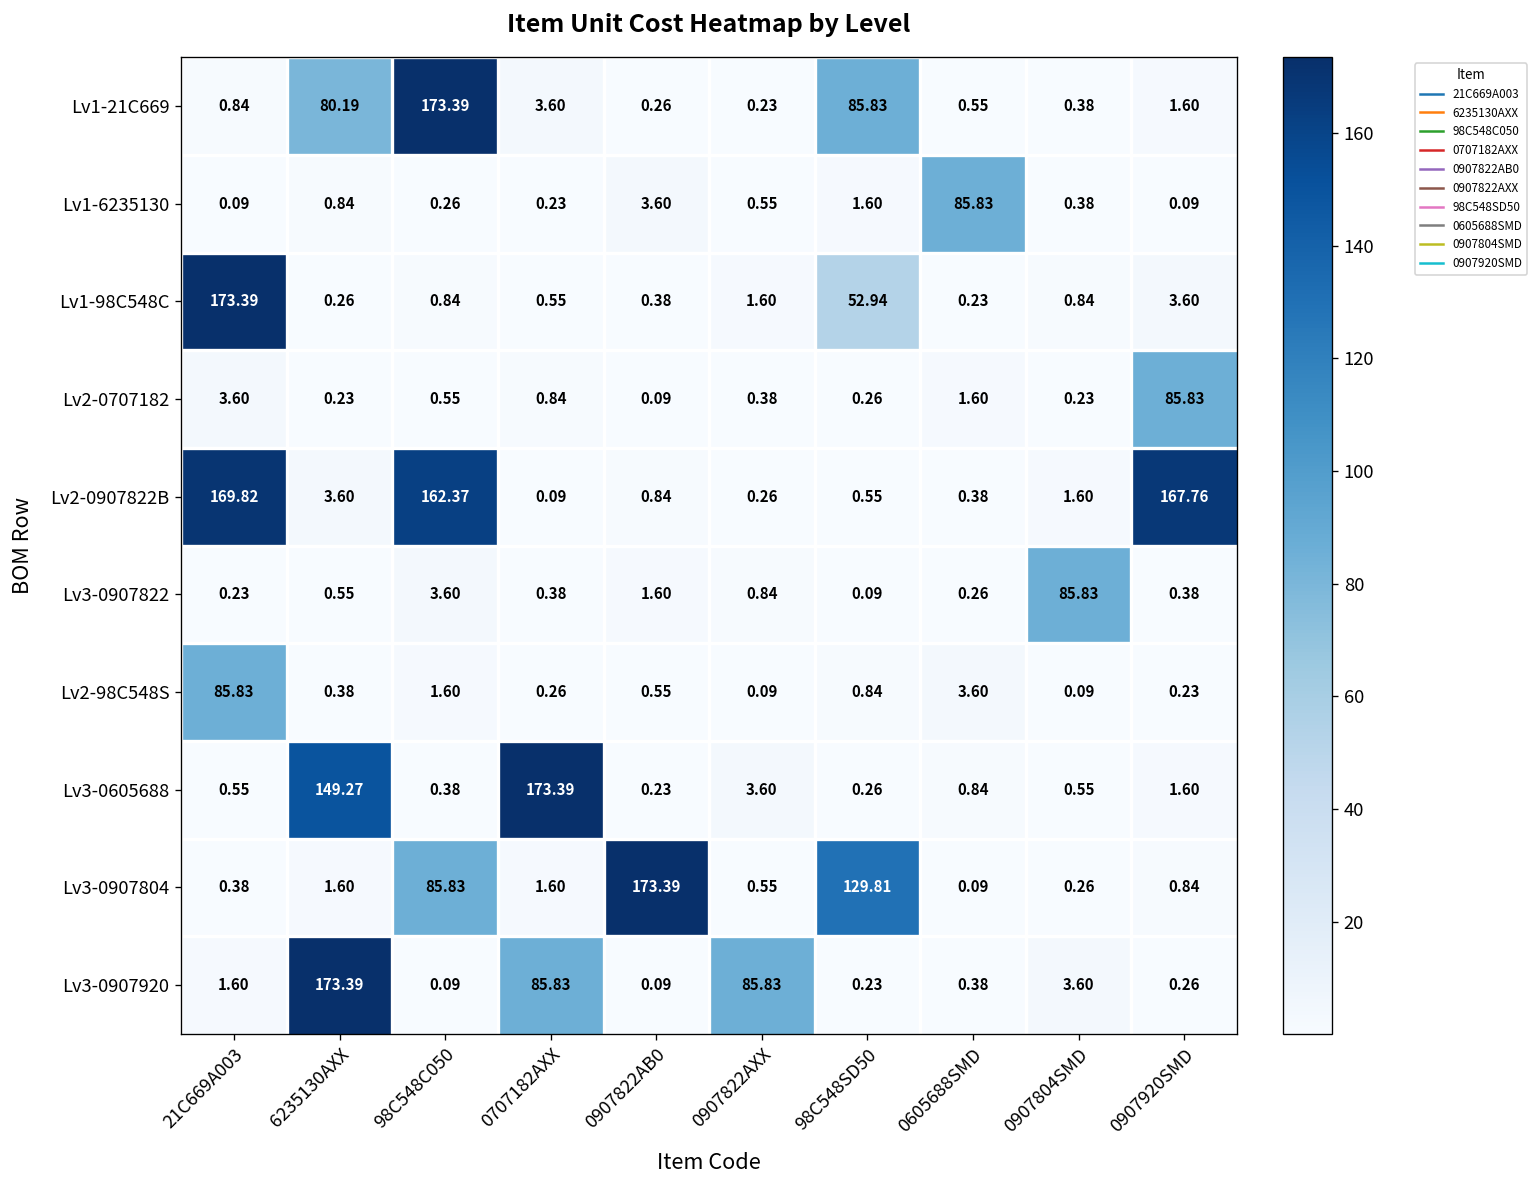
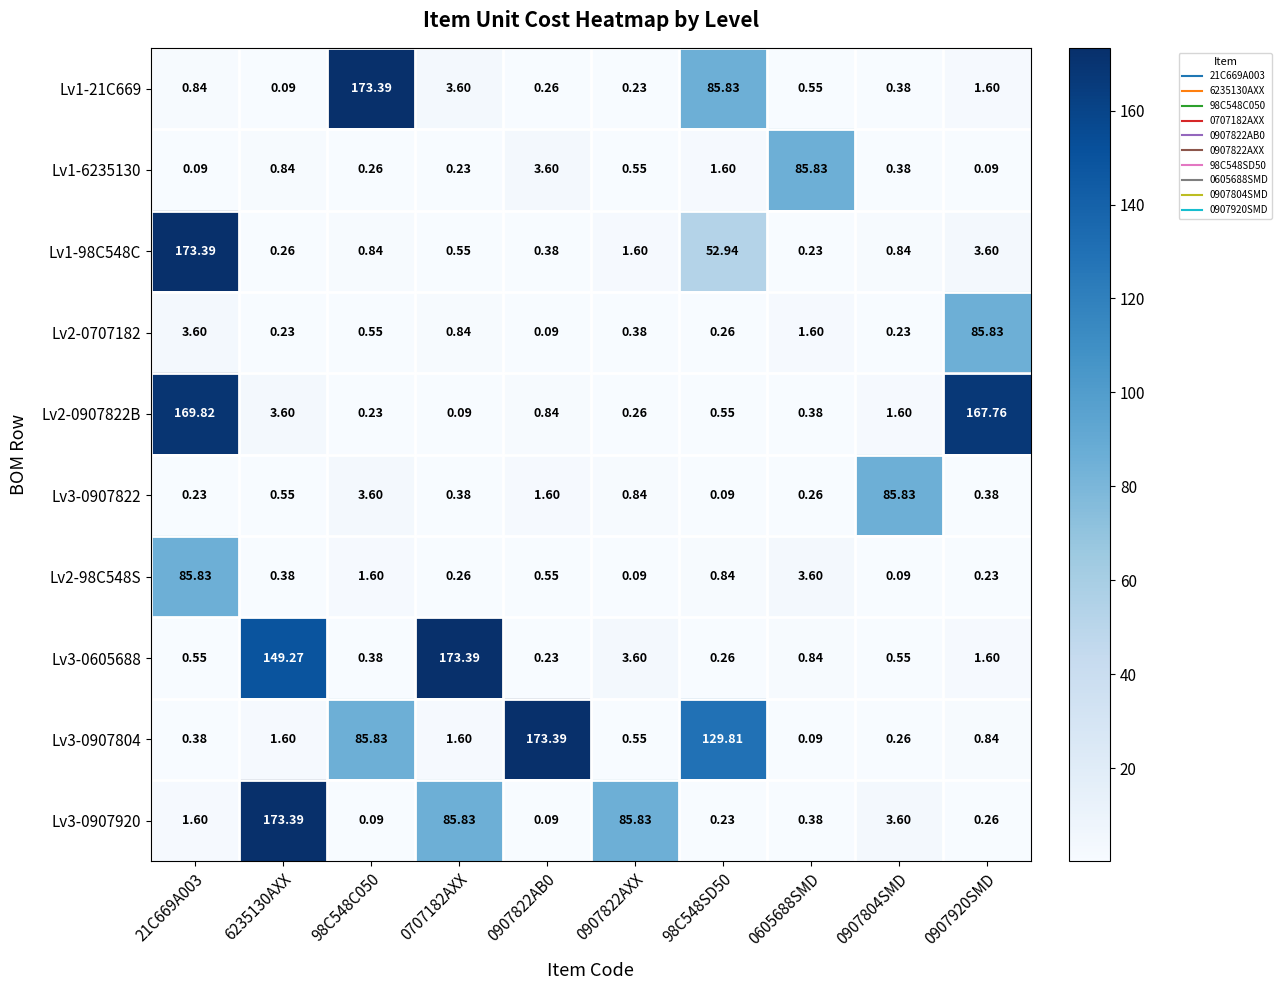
Lv1-21C669, 6235130AXX: 80.19 -> 0.09
Lv2-0907822B, 98C548C050: 162.37 -> 0.23
